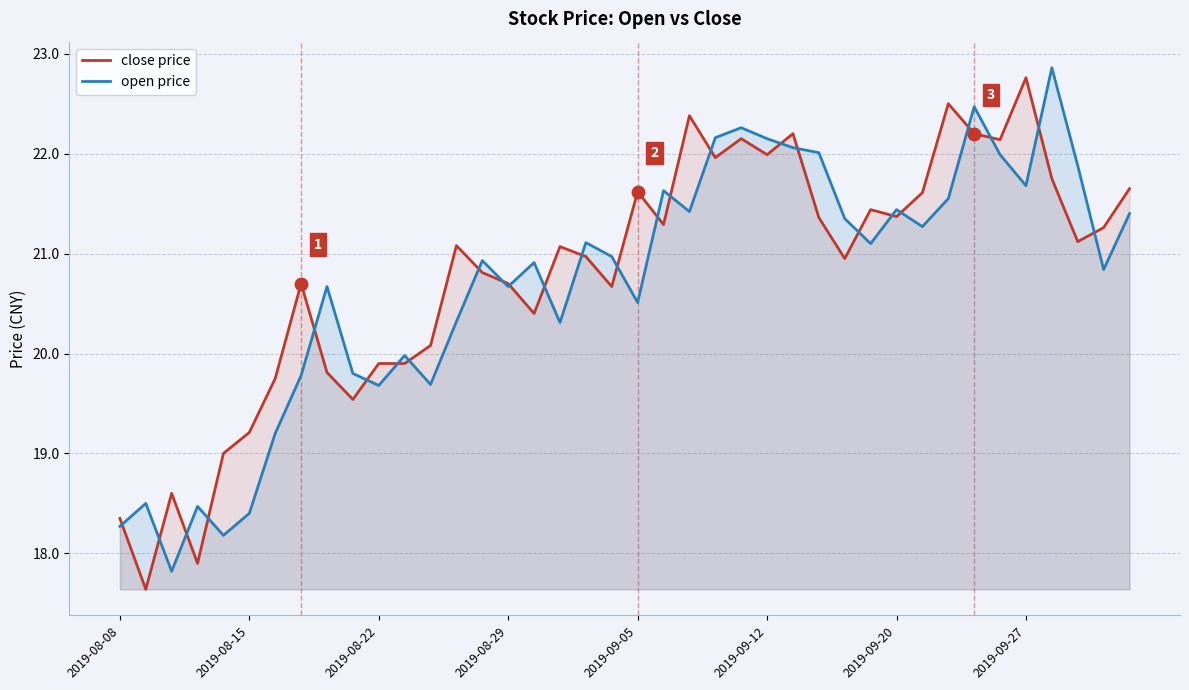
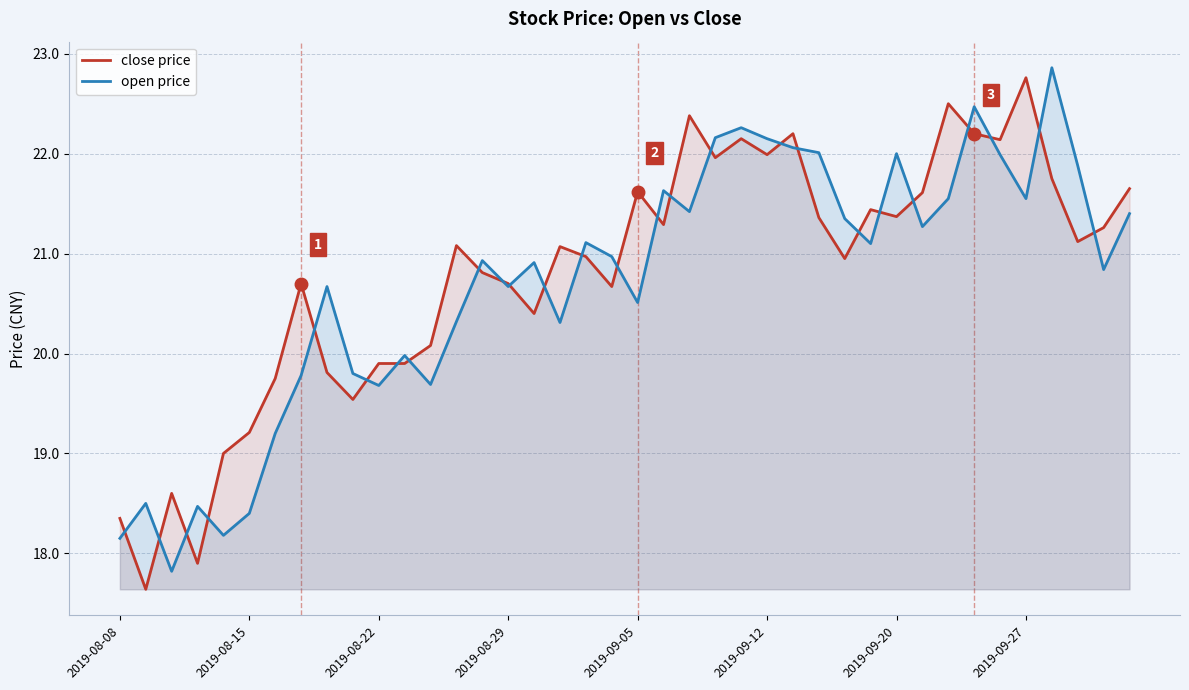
open price, 2019-08-08: 18.3 -> 18.2
open price, 2019-09-20: 21.4 -> 22.0
open price, 2019-09-27: 21.7 -> 21.6
